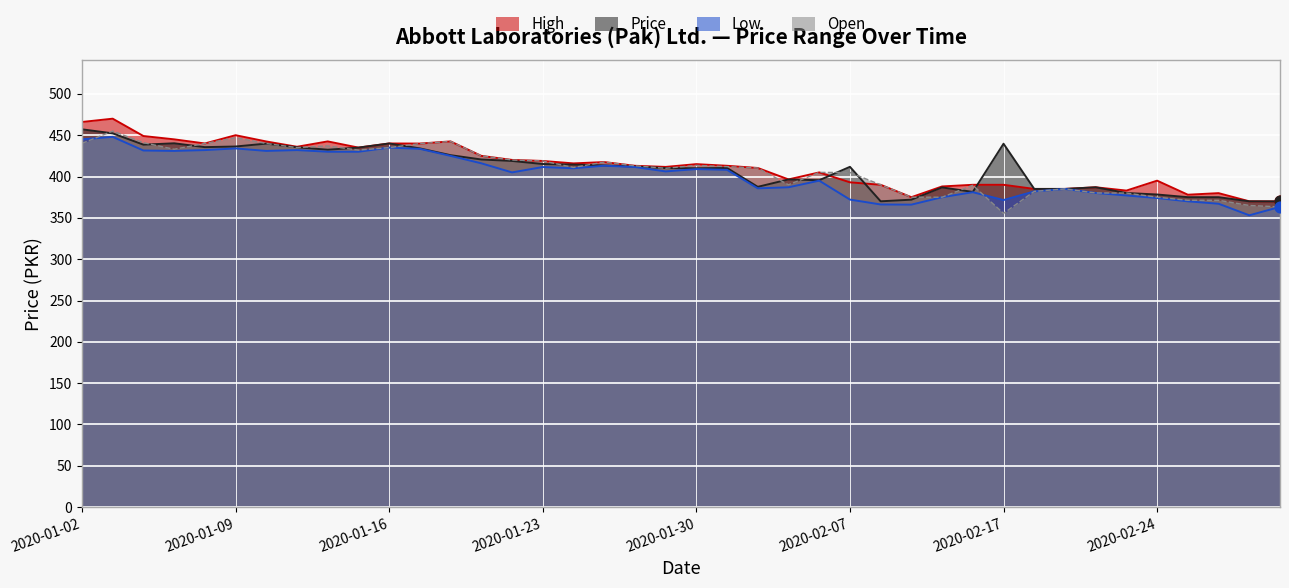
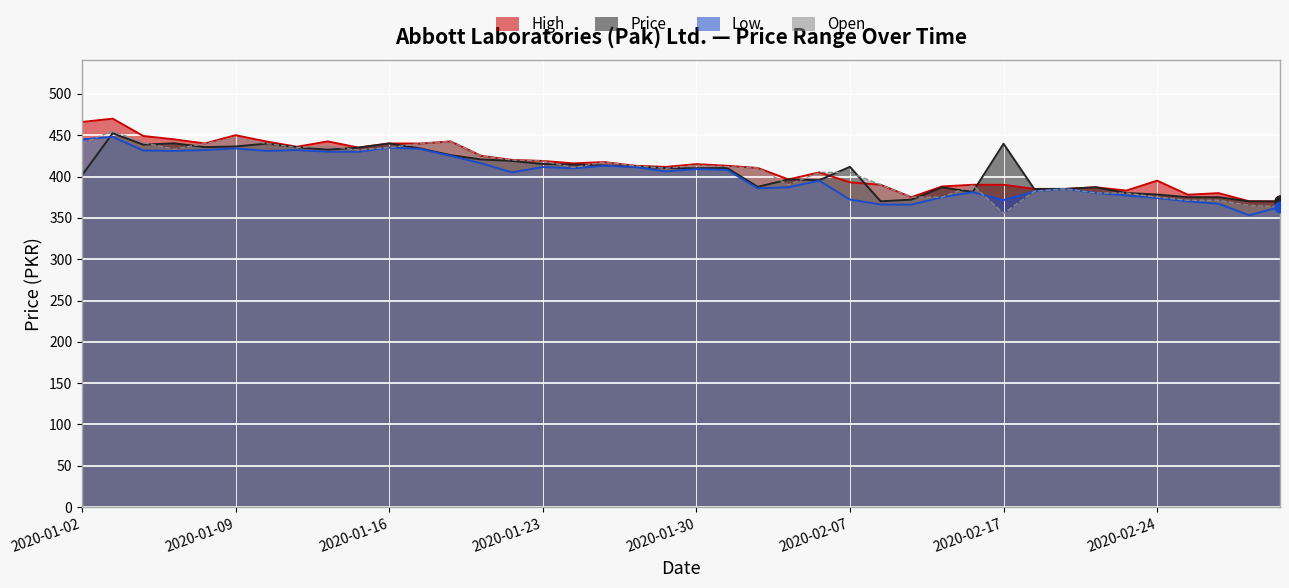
Price, 2020-01-02: 460 -> 400
